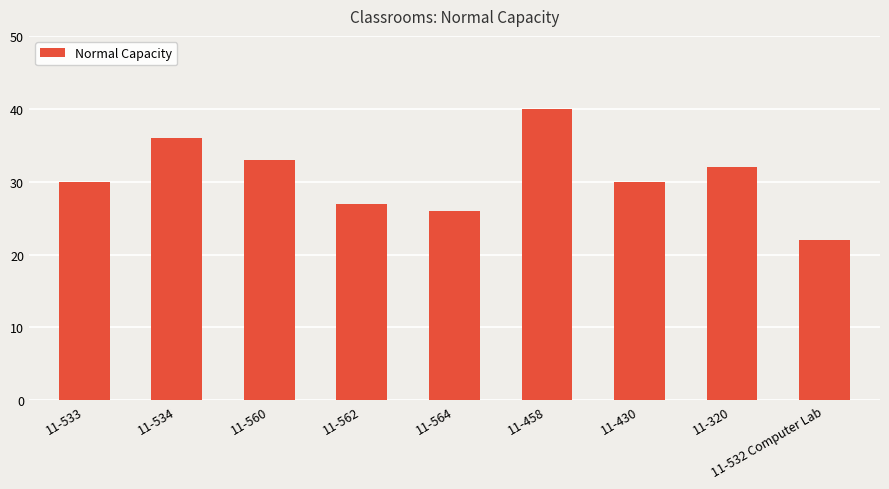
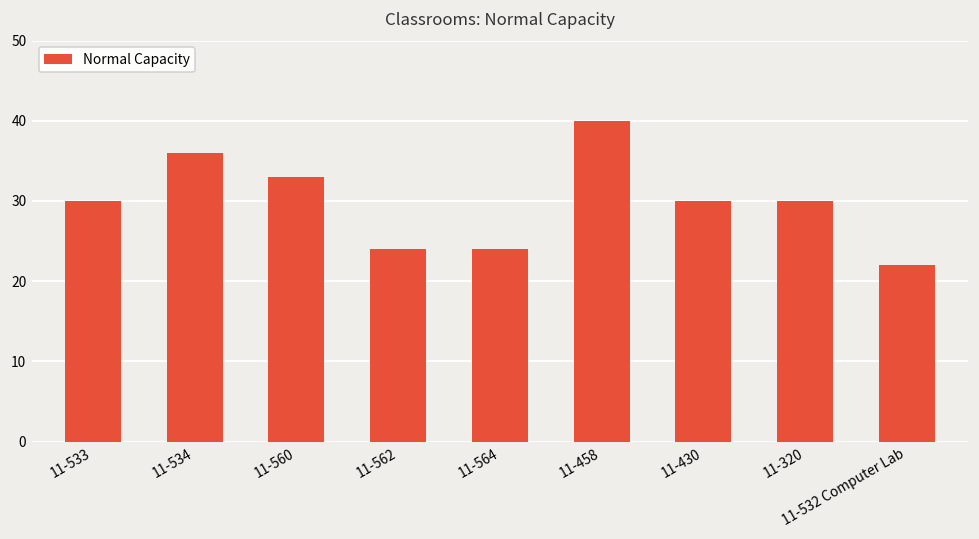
11-562: 27 -> 24
11-564: 26 -> 24
11-320: 32 -> 30
